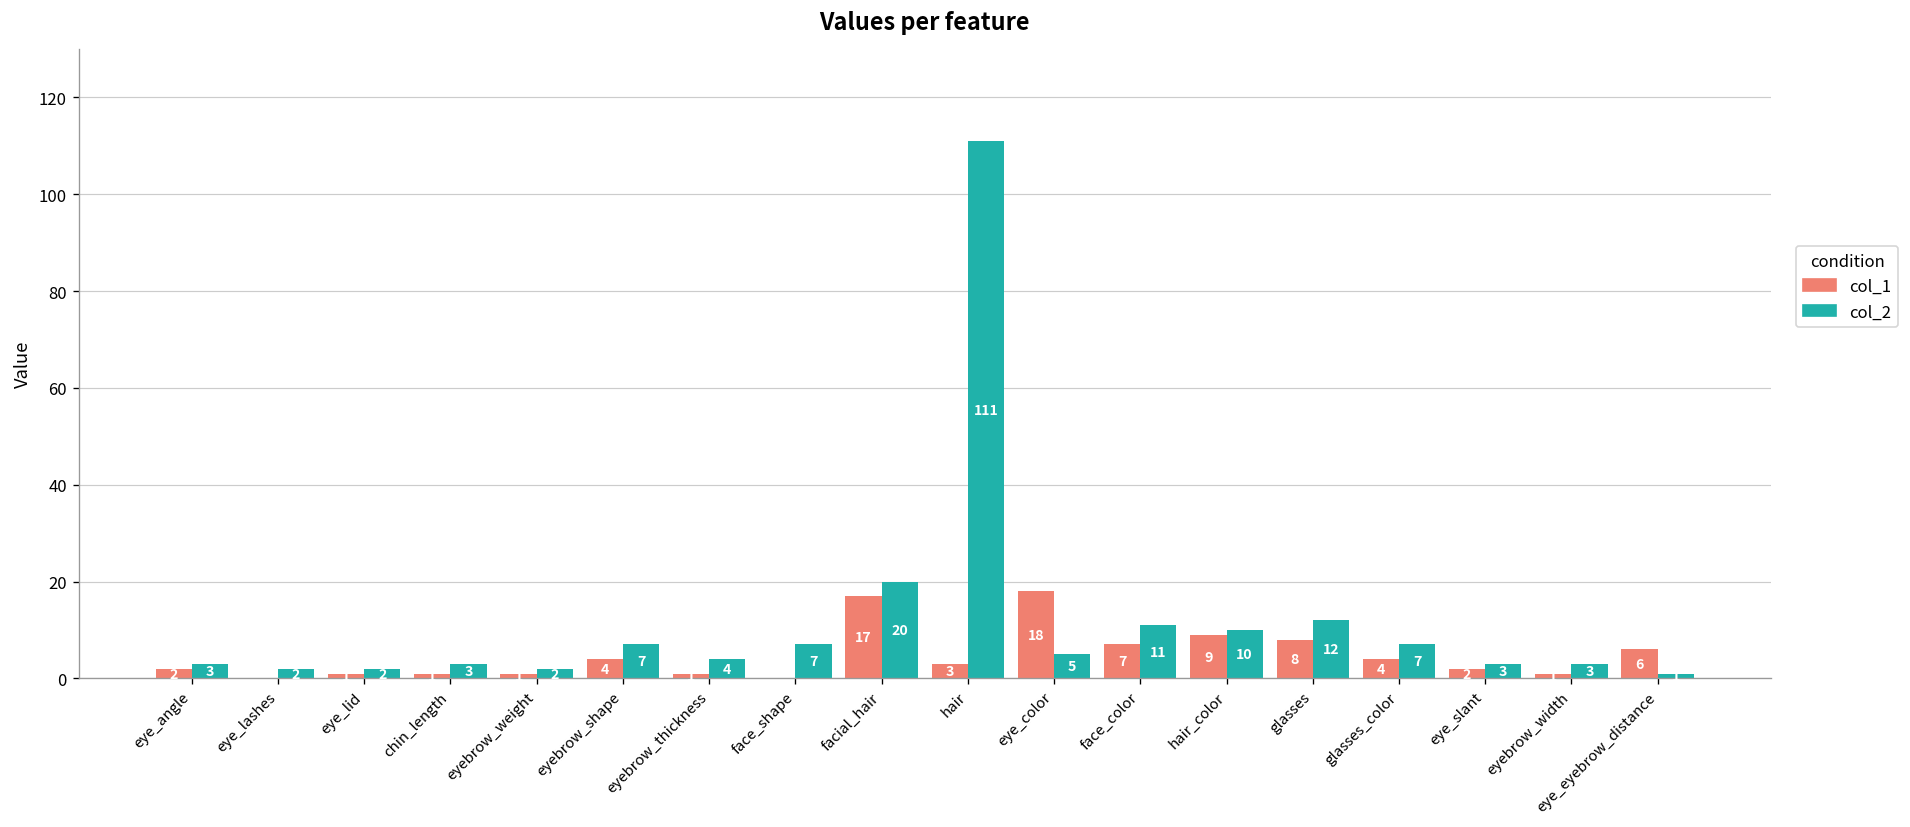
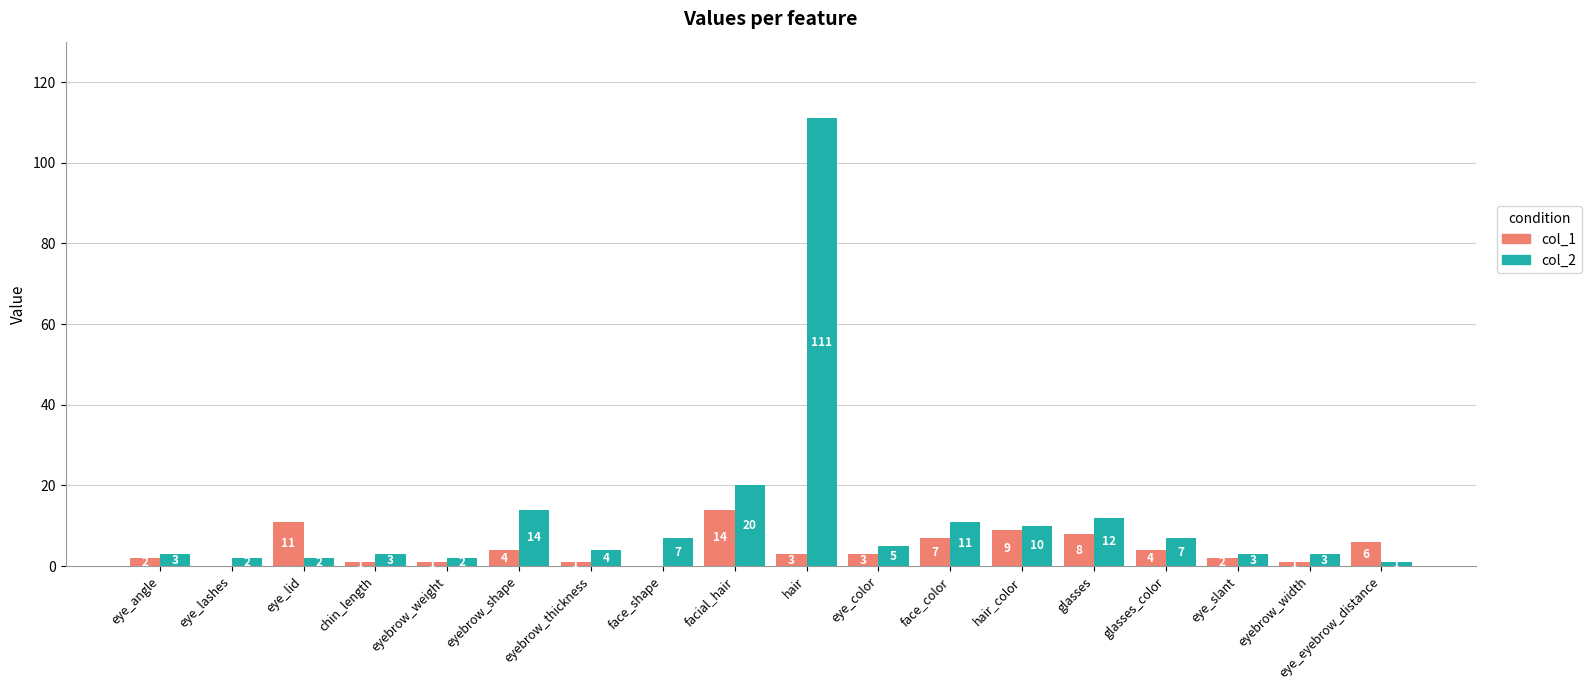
col_1, eye_lid: 1 -> 11
col_2, eyebrow_shape: 7 -> 14
col_1, facial_hair: 17 -> 14
col_1, eye_color: 18 -> 3
